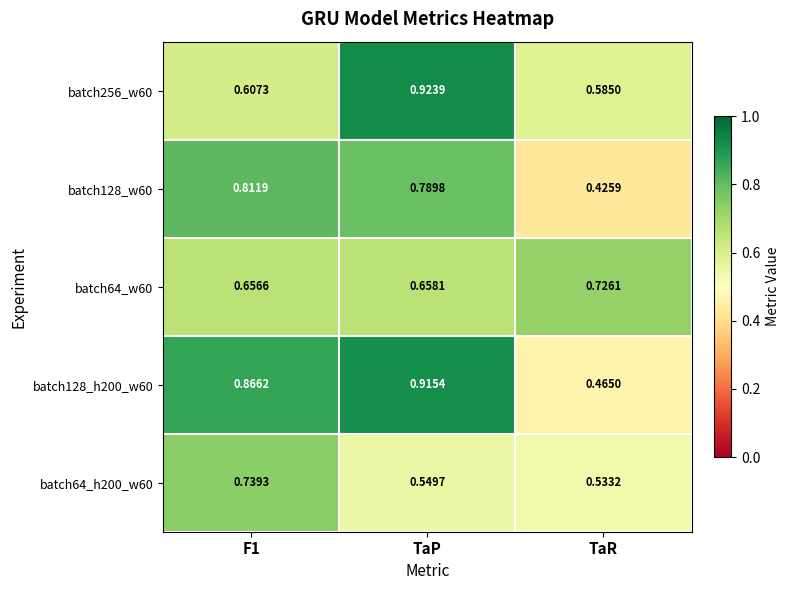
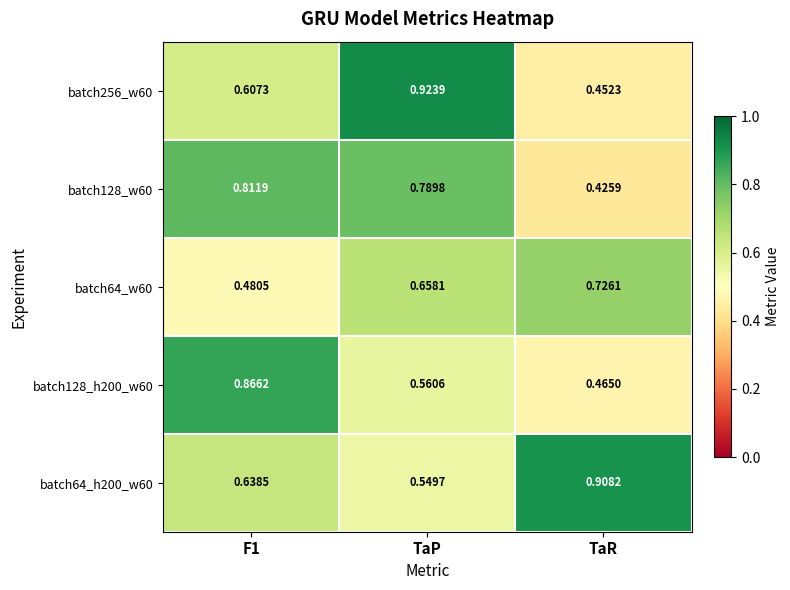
batch256_w60, TaR: 0.5850 -> 0.4523
batch64_w60, F1: 0.6566 -> 0.4805
batch128_h200_w60, TaP: 0.9154 -> 0.5606
batch64_h200_w60, F1: 0.7393 -> 0.6385
batch64_h200_w60, TaR: 0.5332 -> 0.9082
